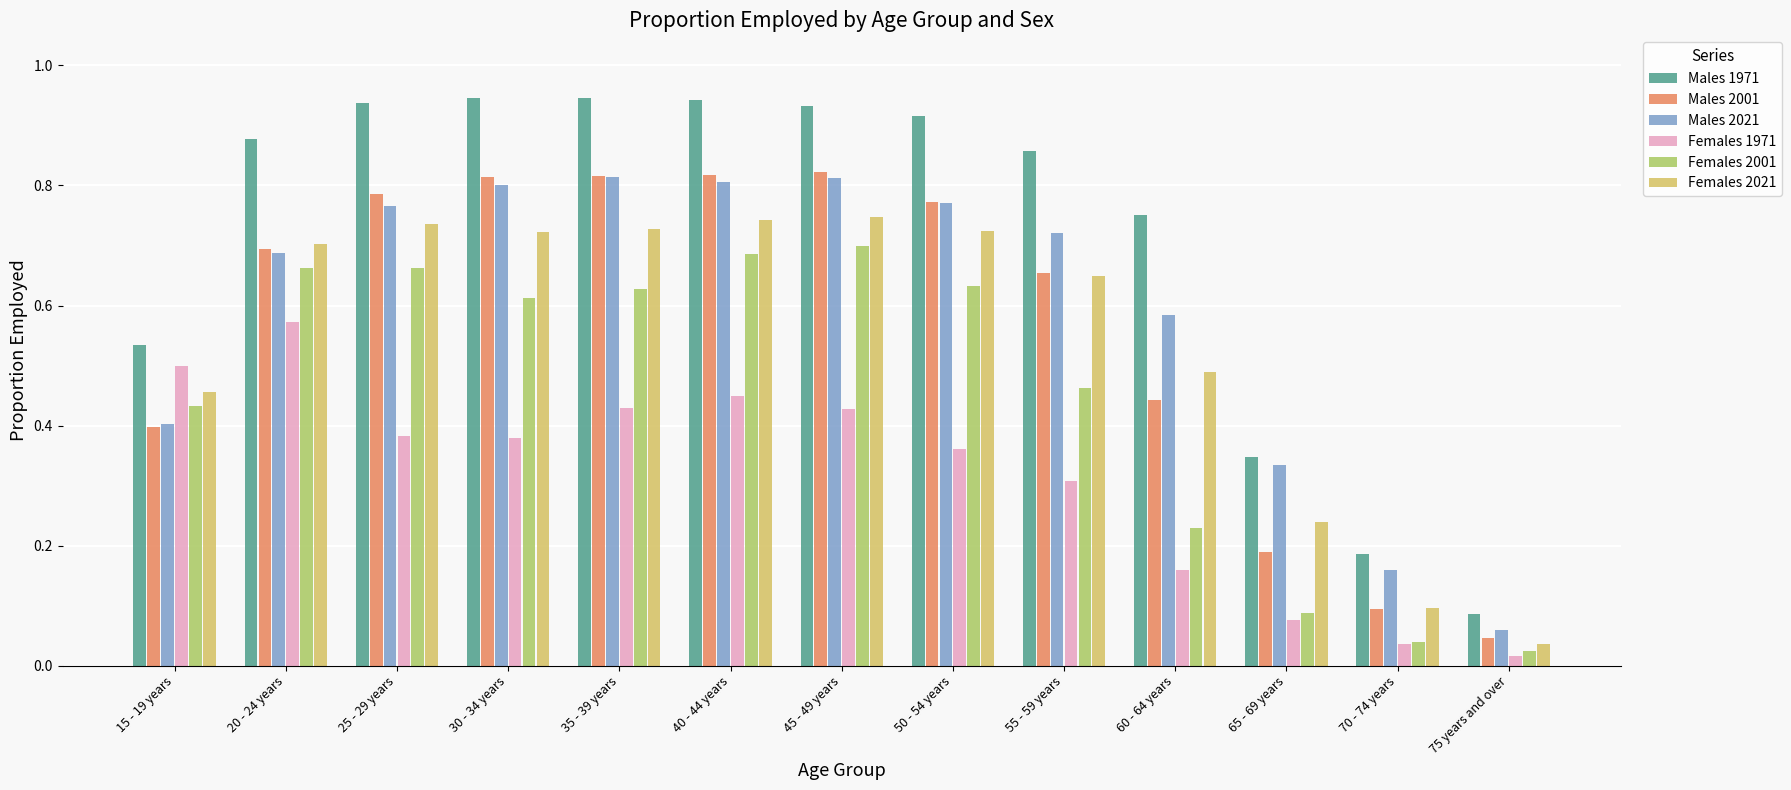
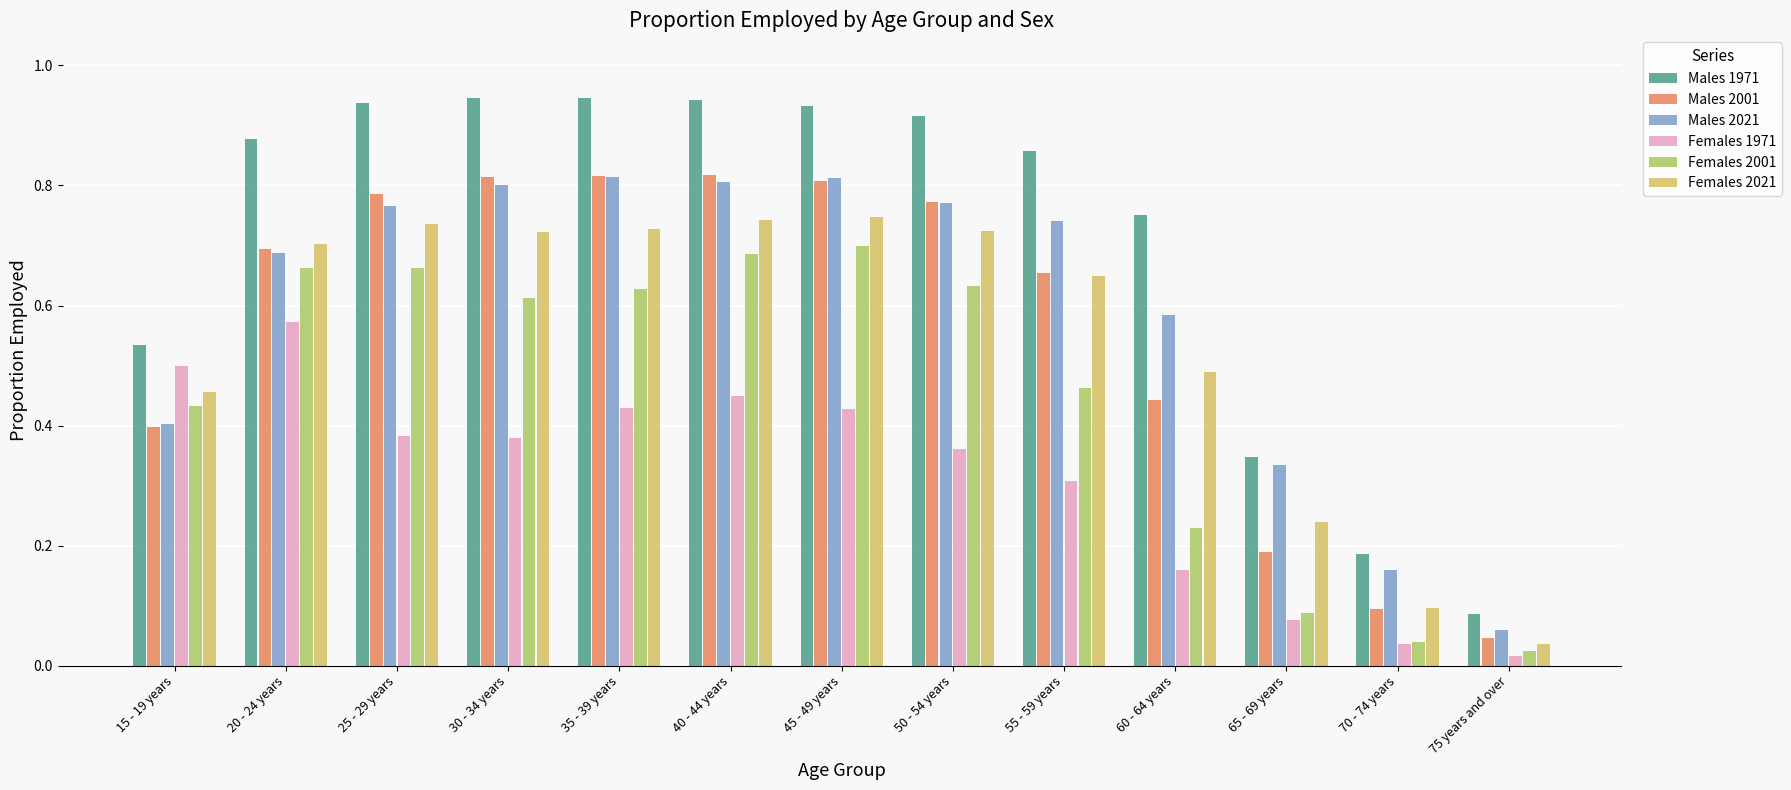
Males 2001, 45 - 49 years: 0.82 -> 0.81
Males 2021, 55 - 59 years: 0.72 -> 0.74
